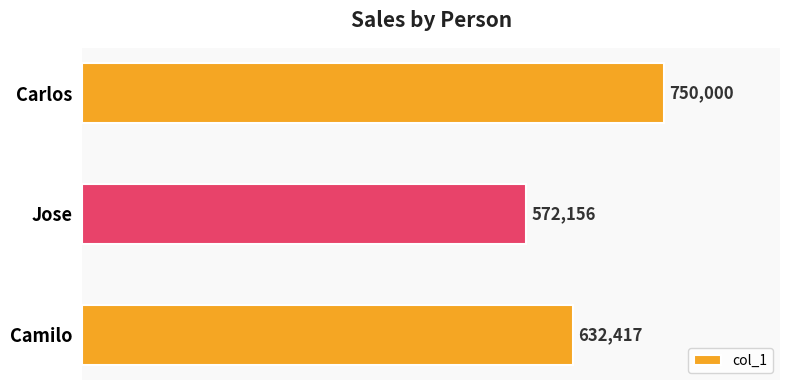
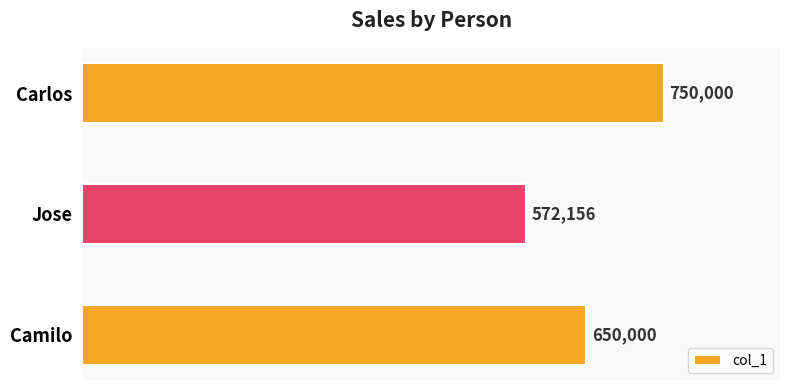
Camilo: 632,417 -> 650,000
